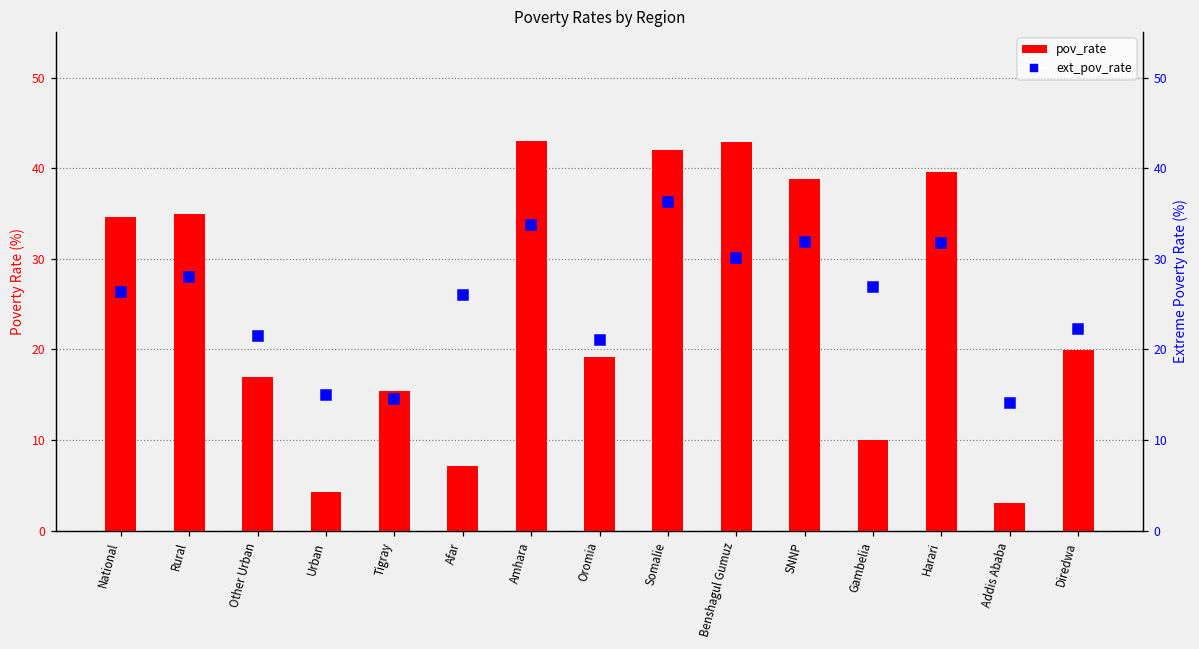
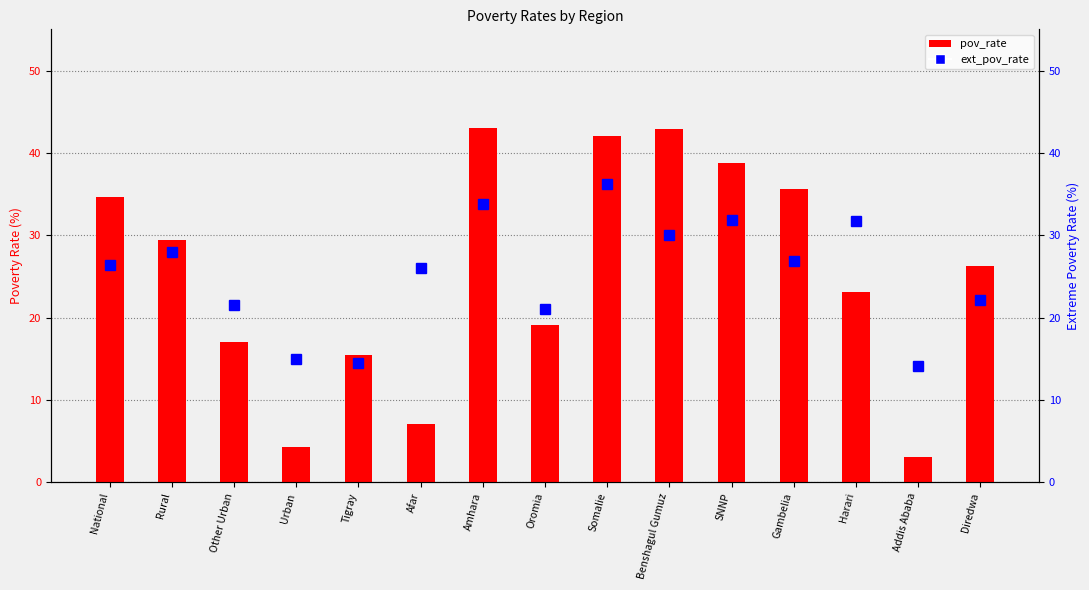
pov_rate, Rural: 35 -> 29
pov_rate, Gambelia: 10 -> 36
pov_rate, Harari: 40 -> 23
pov_rate, Diredwa: 20 -> 26
